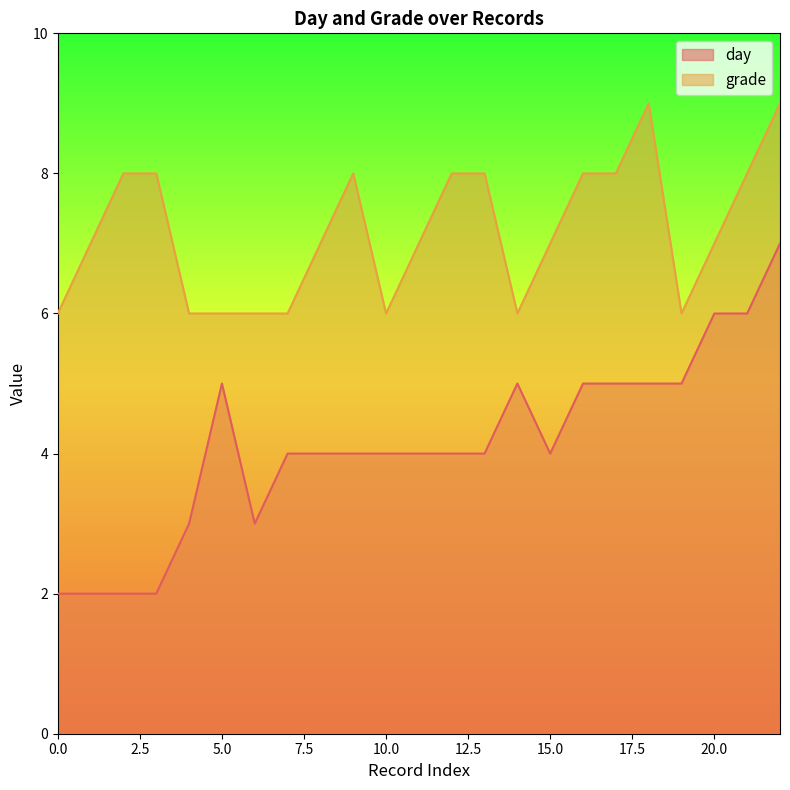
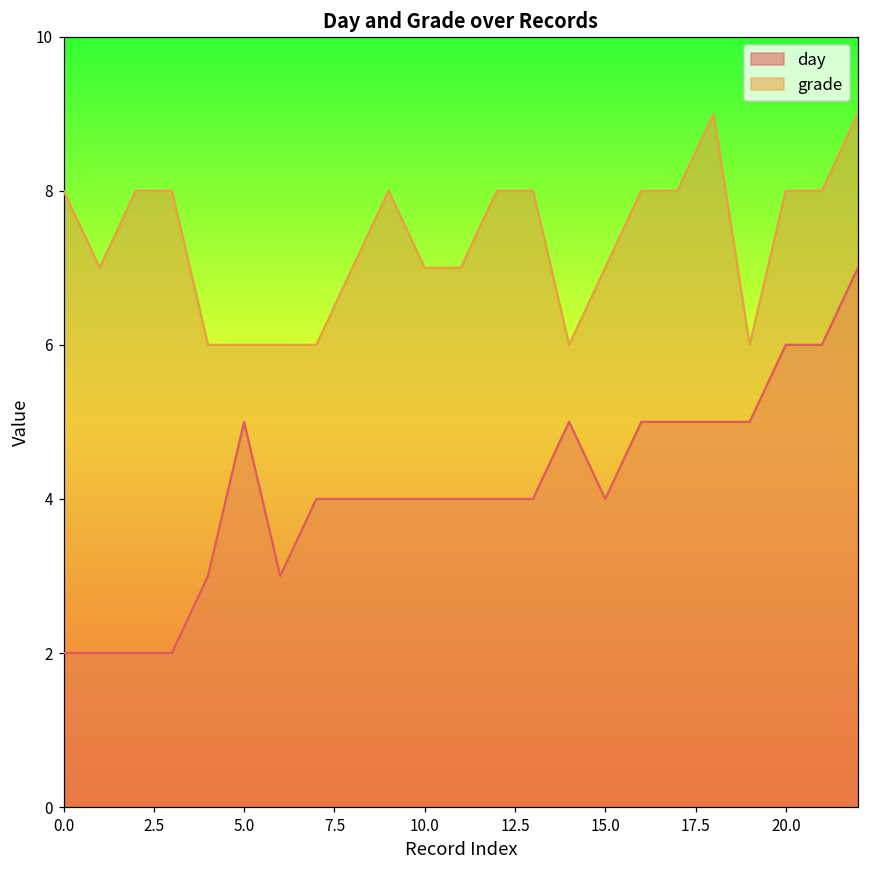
grade, 0.0: 6 -> 8
grade, 10.0: 6 -> 7
grade, 20.0: 7 -> 8
